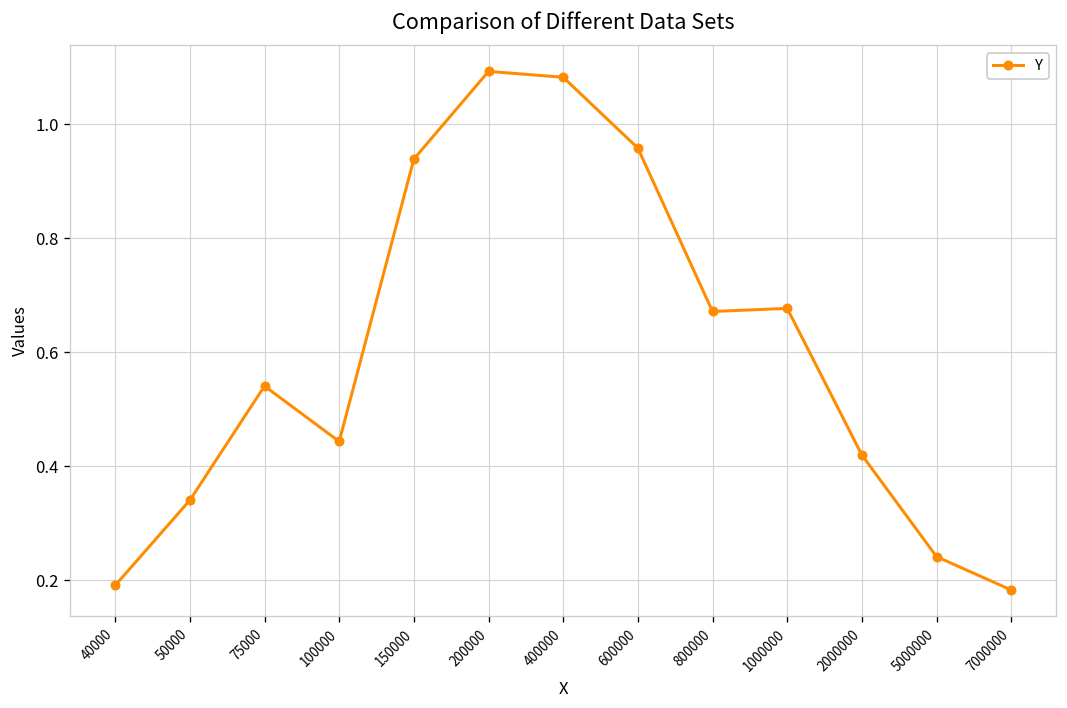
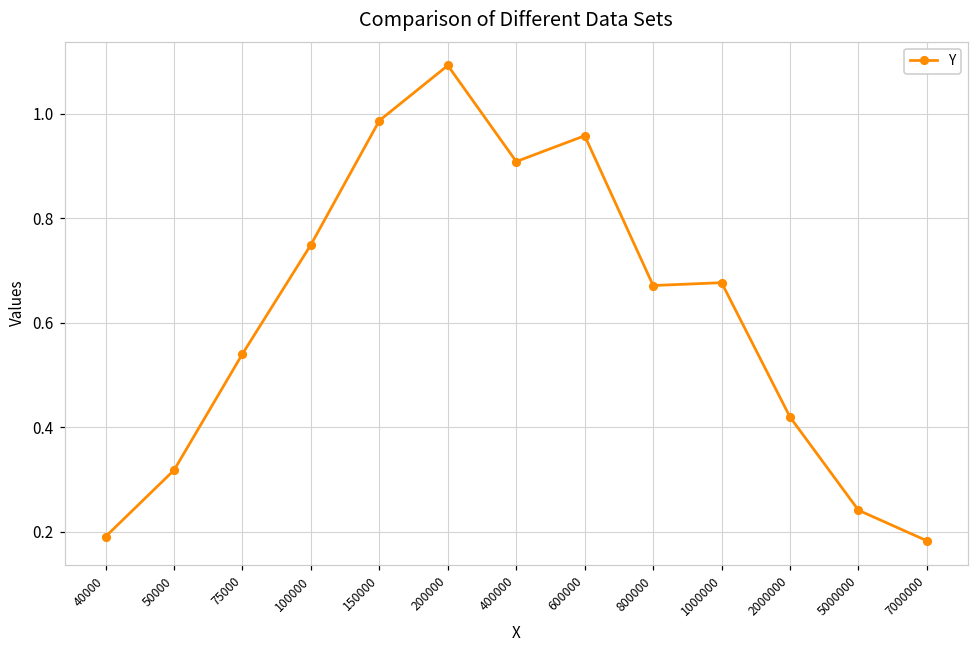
50000: 0.34 -> 0.32
100000: 0.44 -> 0.75
150000: 0.94 -> 0.99
400000: 1.08 -> 0.91
